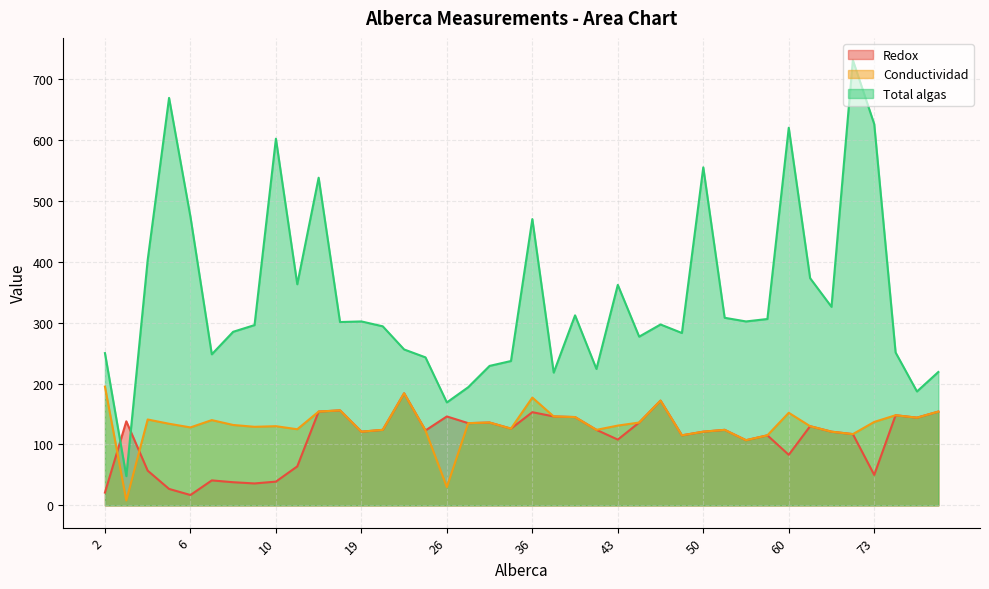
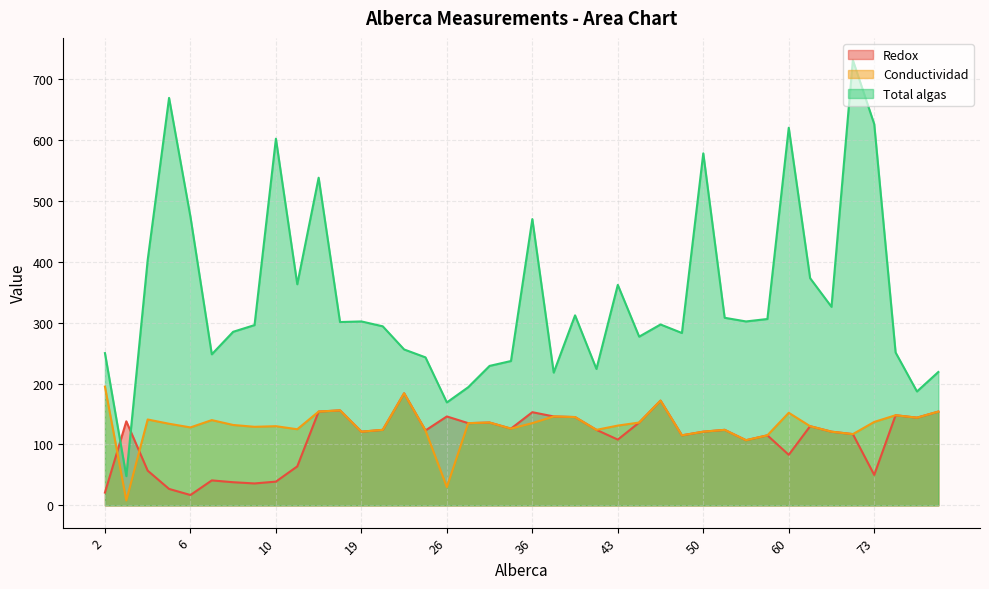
Conductividad, 36: 180 -> 140
Total algas, 50: 560 -> 580
